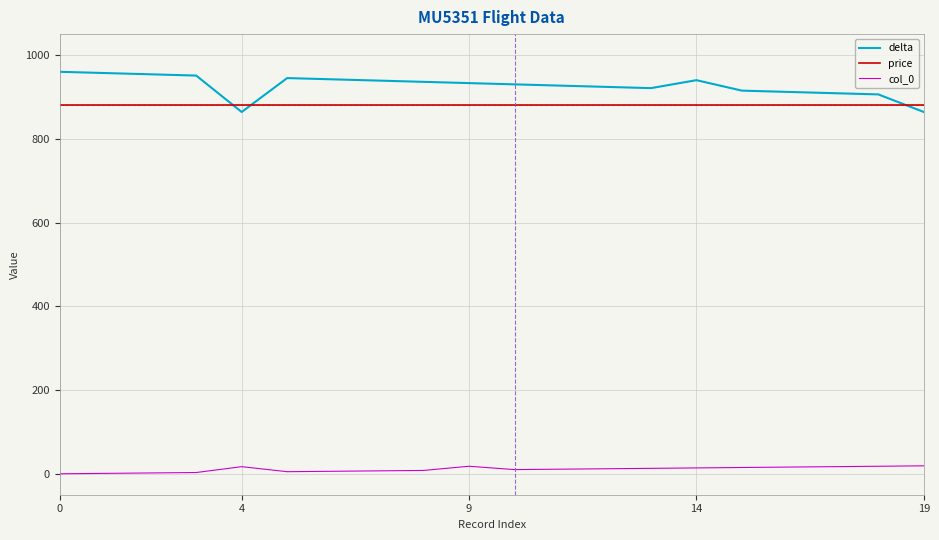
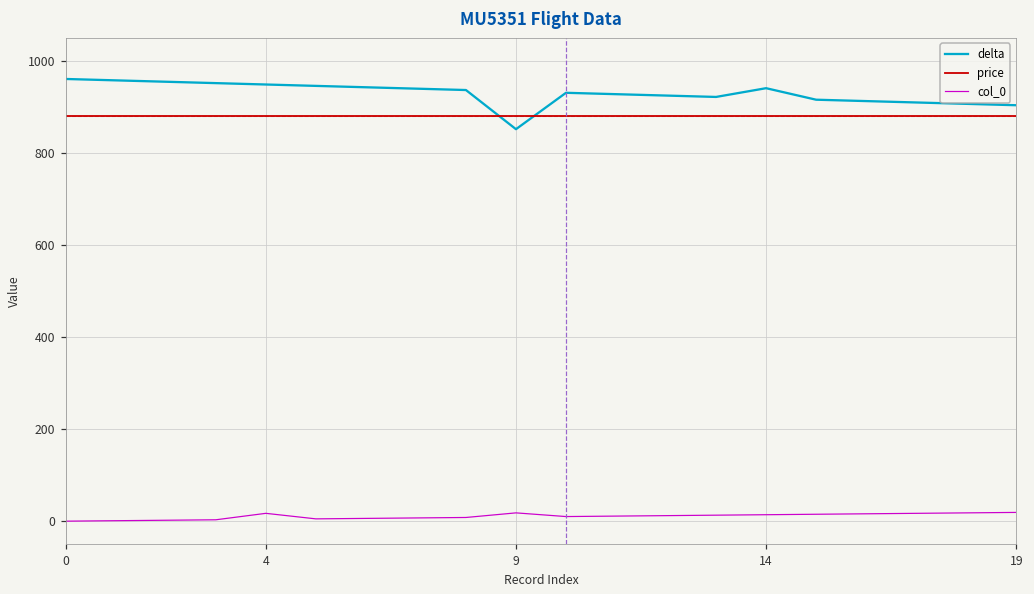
delta, 4: 860 -> 950
delta, 9: 930 -> 850
delta, 19: 860 -> 900
